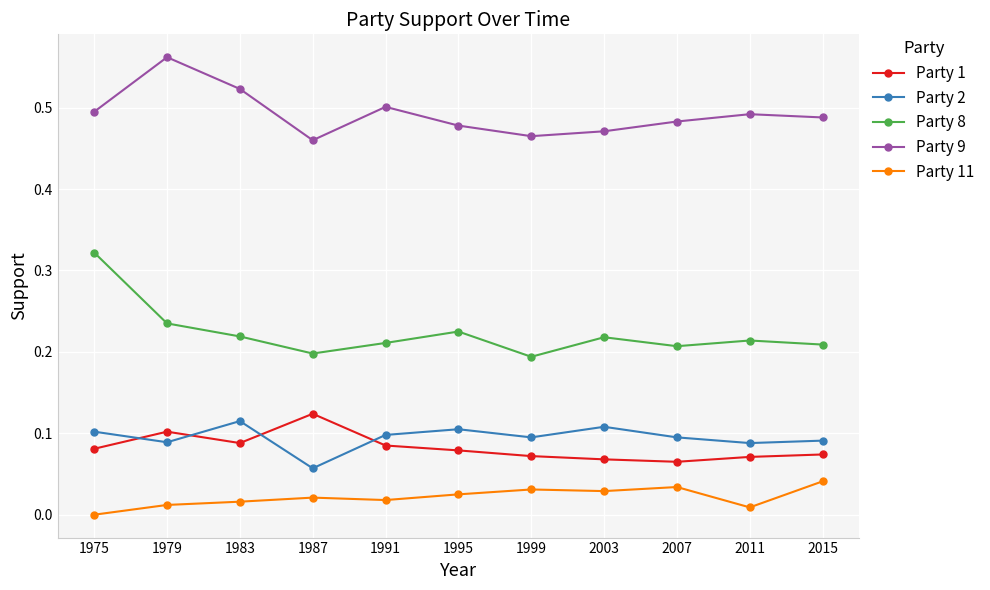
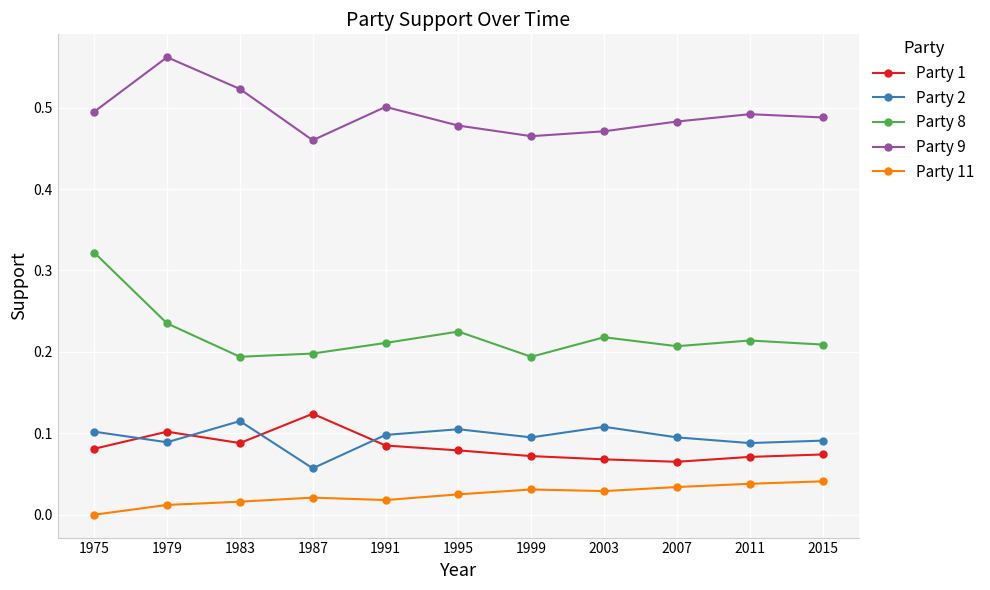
Party 8, 1983: 0.22 -> 0.19
Party 11, 2011: 0.01 -> 0.04
